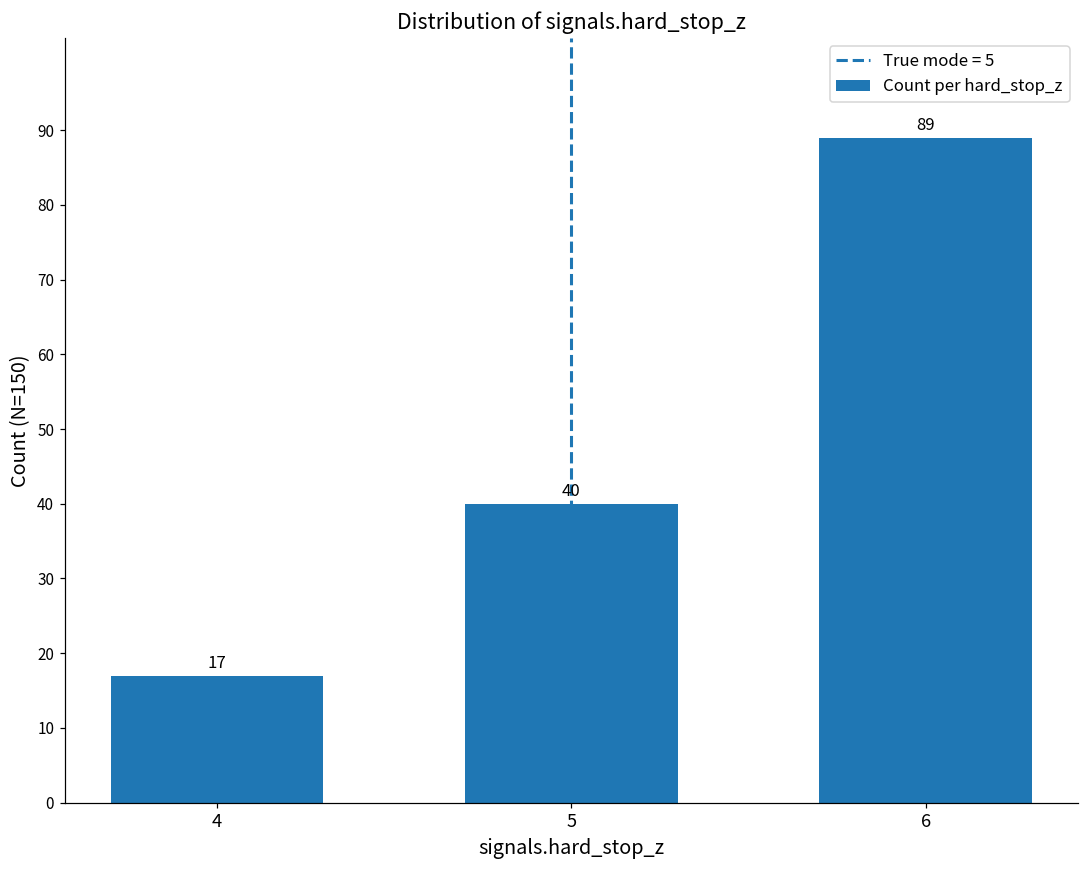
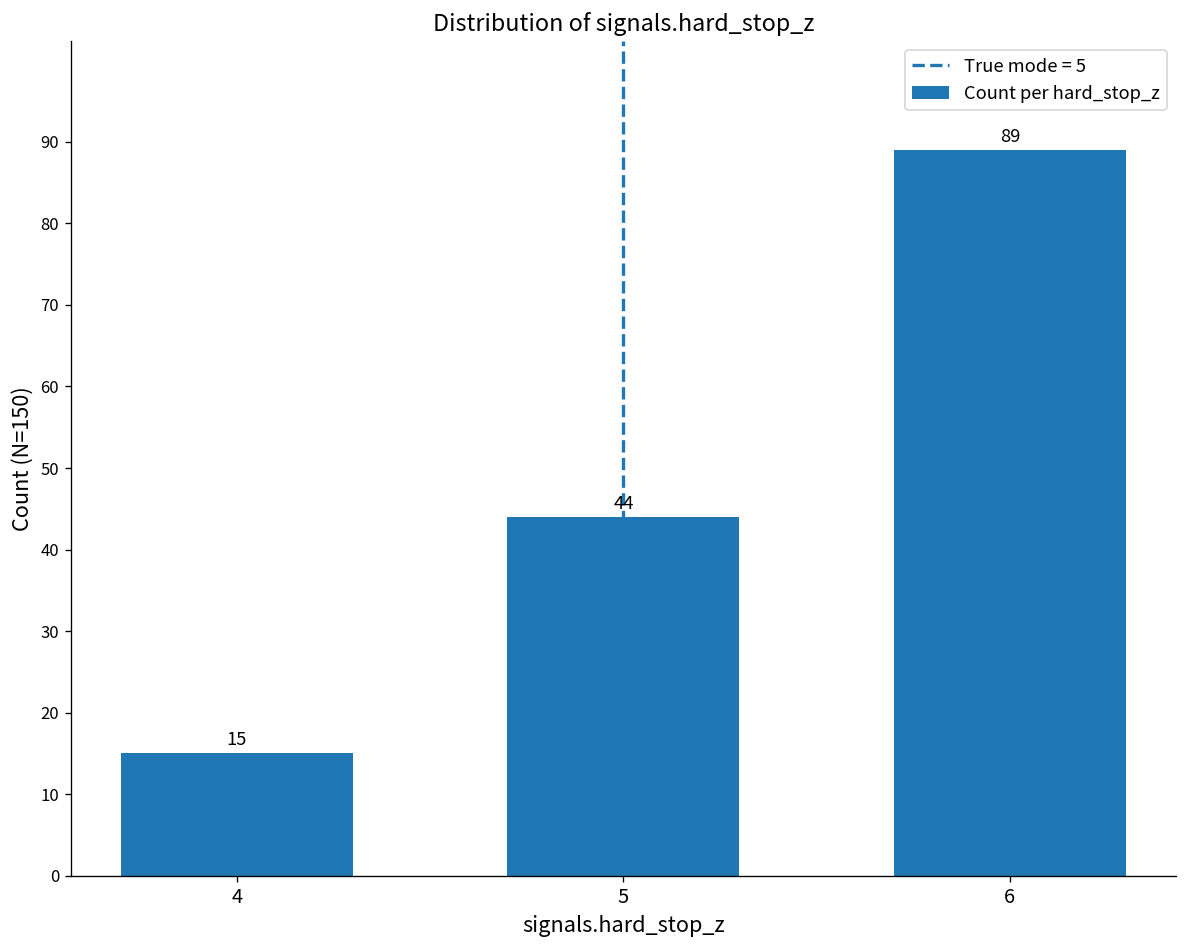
4: 17 -> 15
5: 40 -> 44
